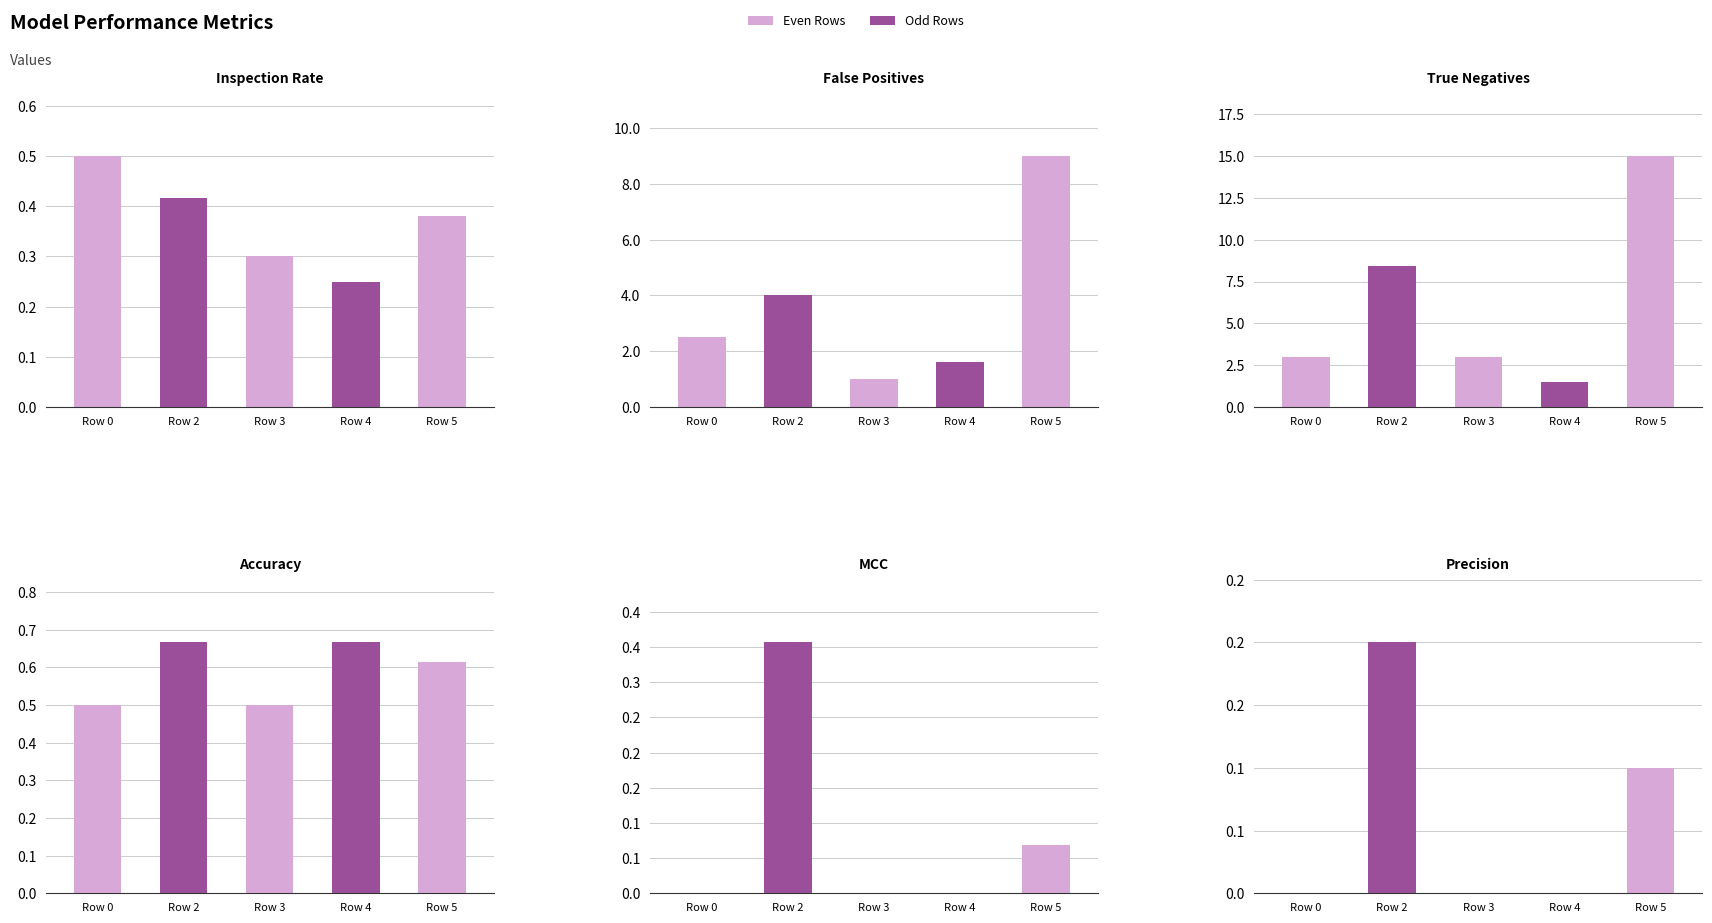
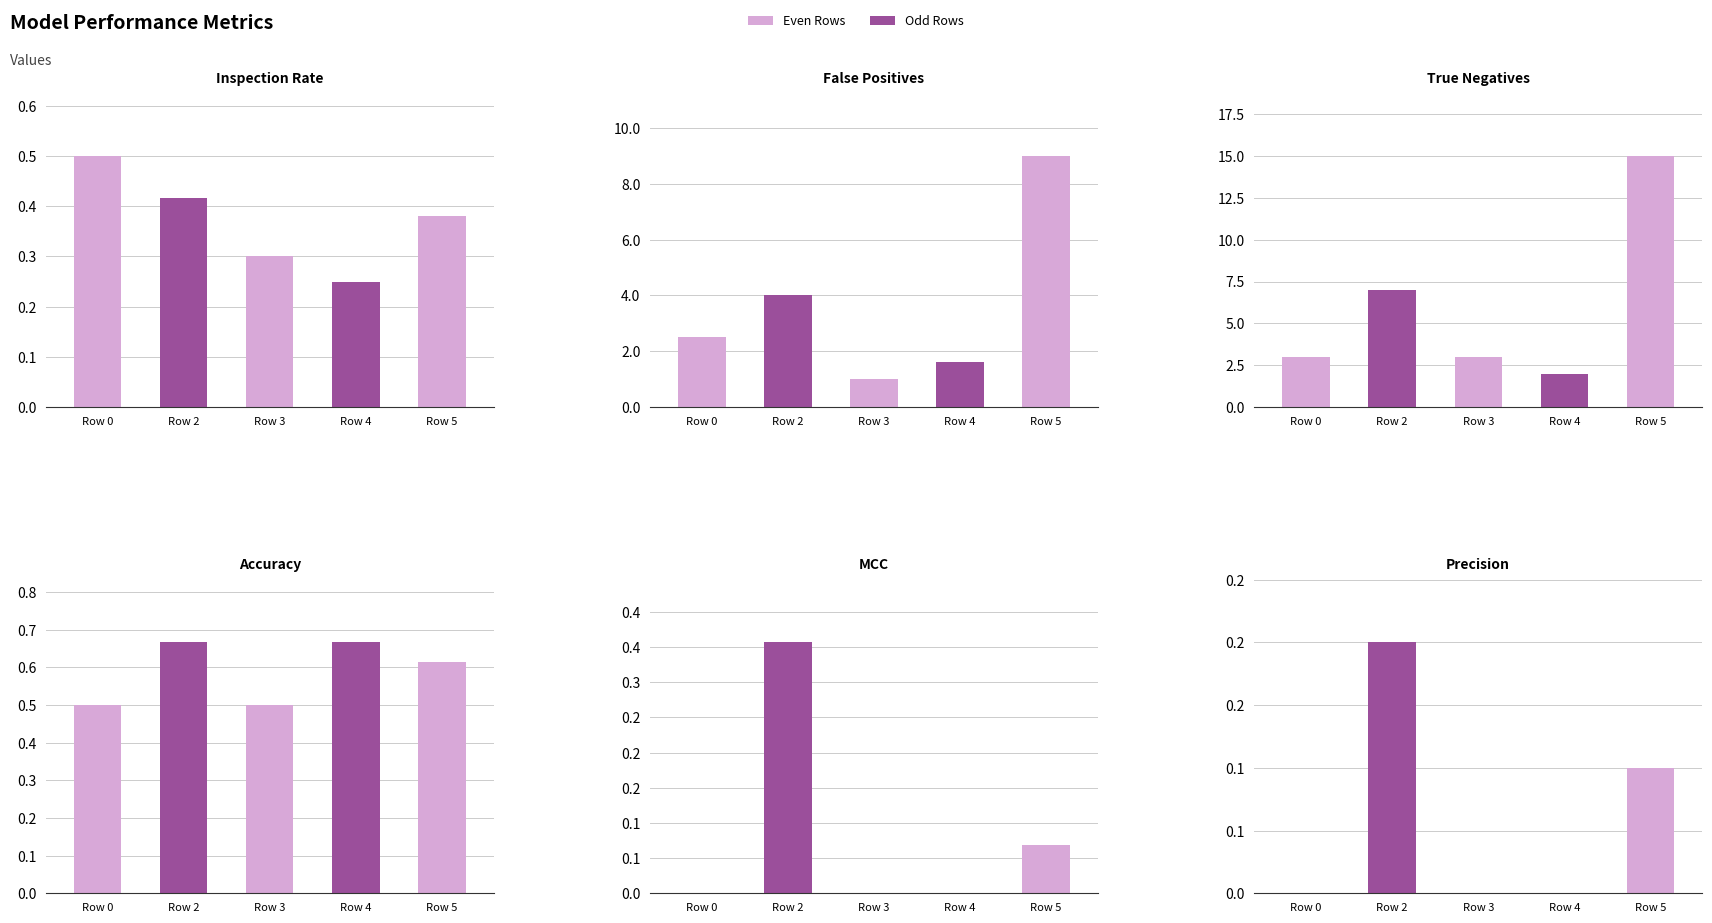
True Negatives, Row 2: 8.4 -> 7.0
True Negatives, Row 4: 1.5 -> 2.0
